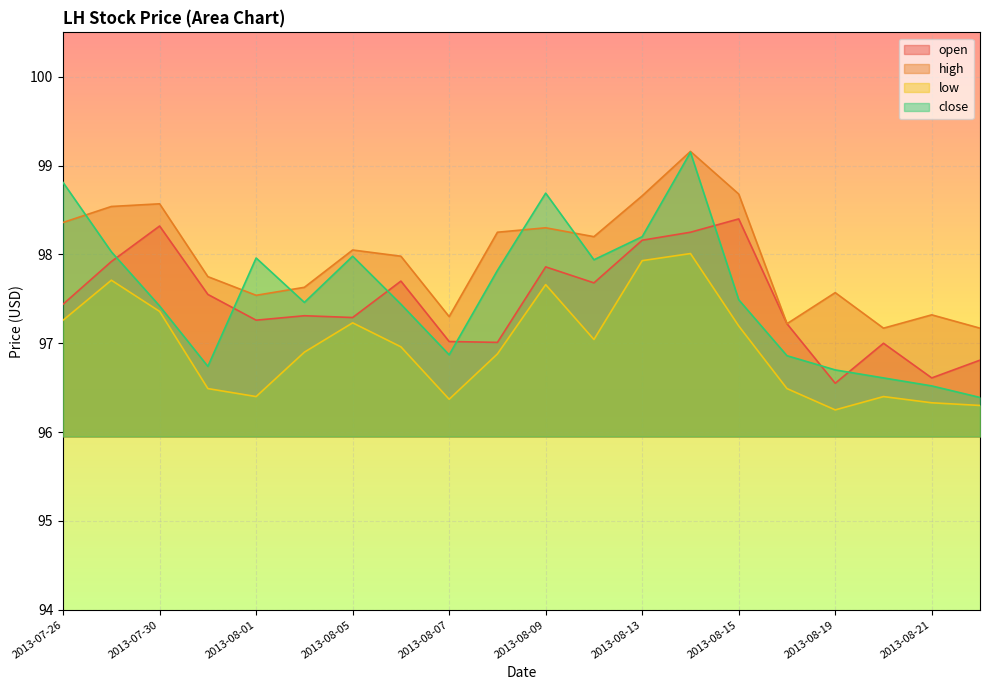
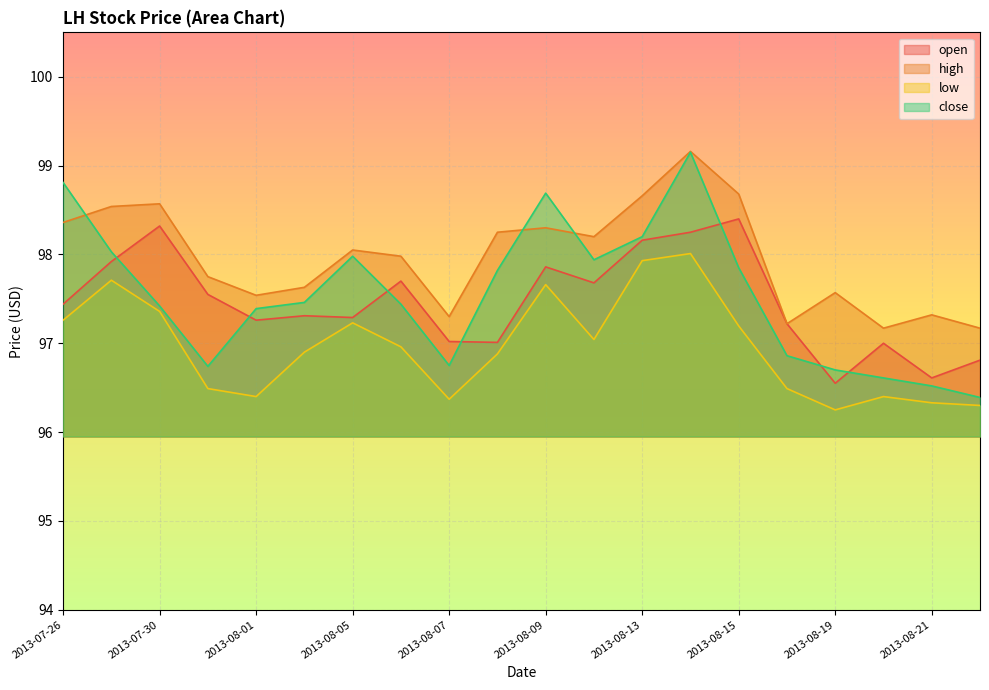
close, 2013-08-01: 98.0 -> 97.4
close, 2013-08-07: 96.9 -> 96.8
close, 2013-08-15: 97.5 -> 97.9
